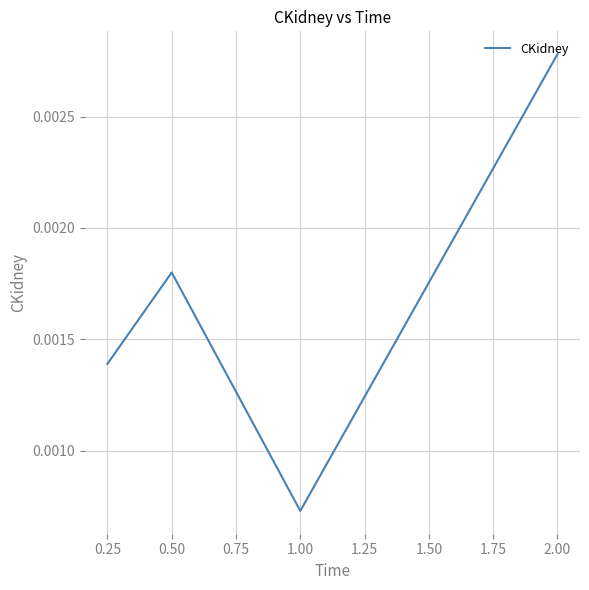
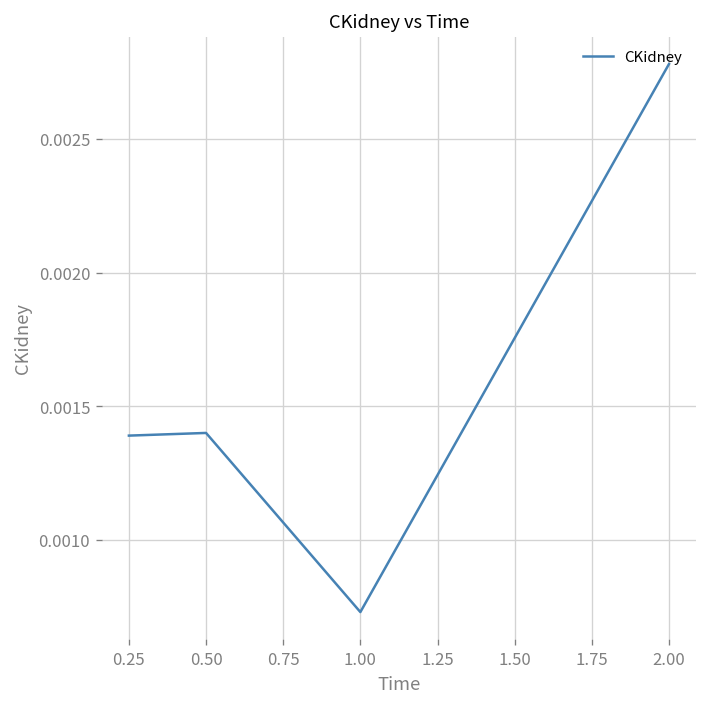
0.50: 0.0018 -> 0.0014
